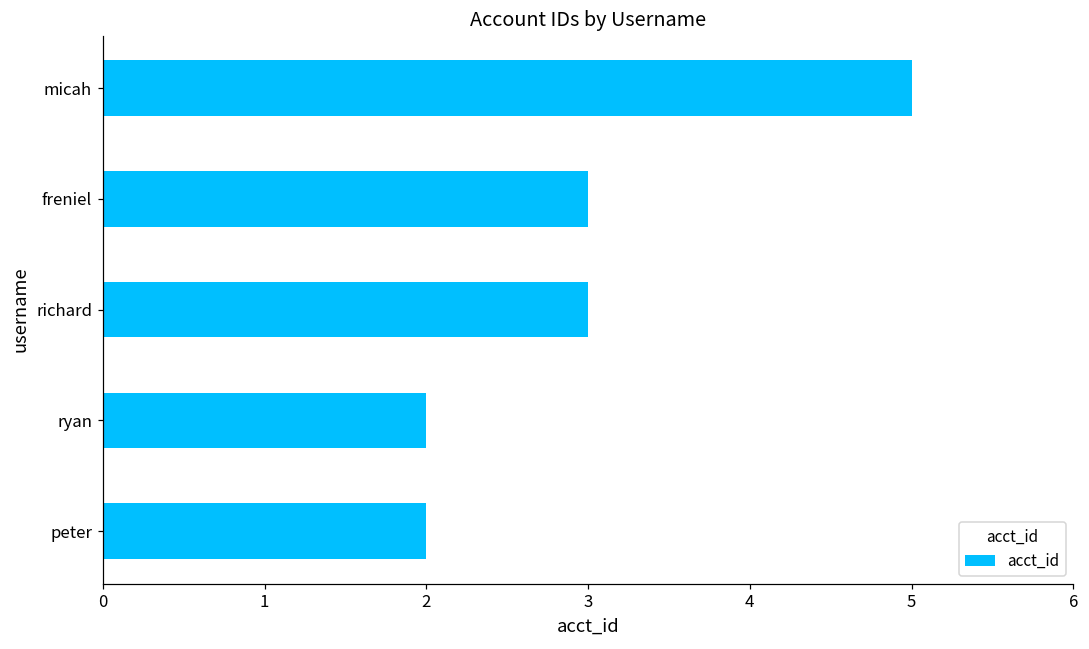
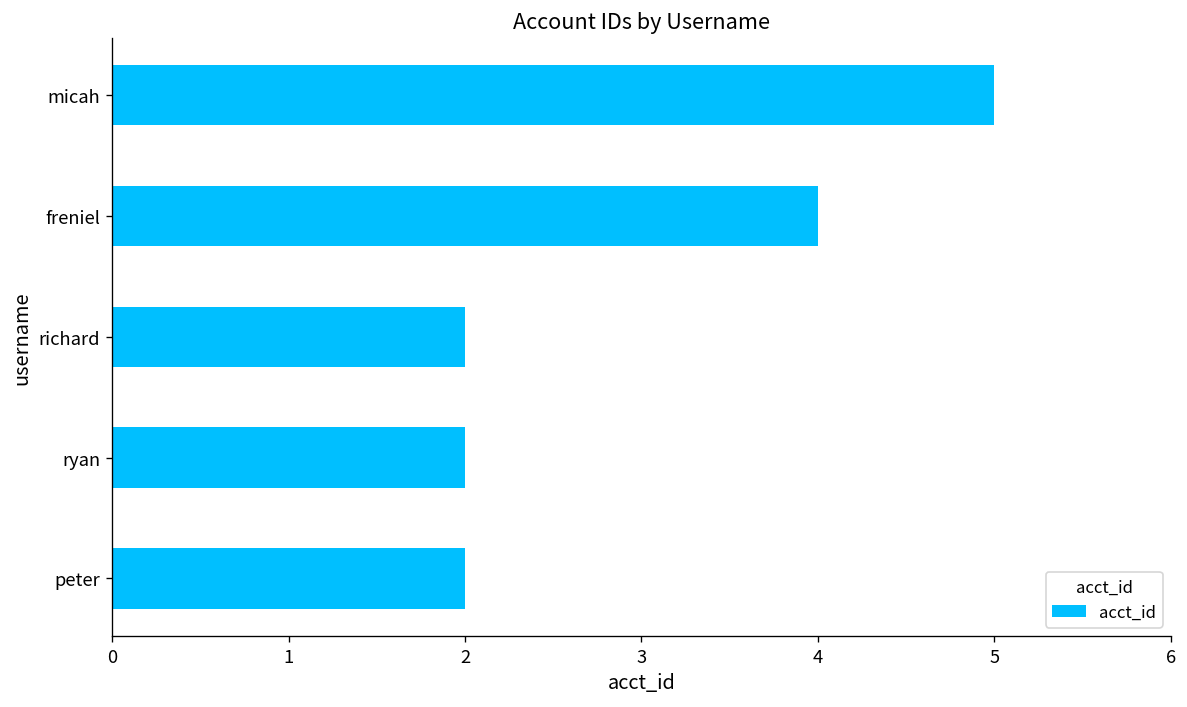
freniel: 3 -> 4
richard: 3 -> 2
